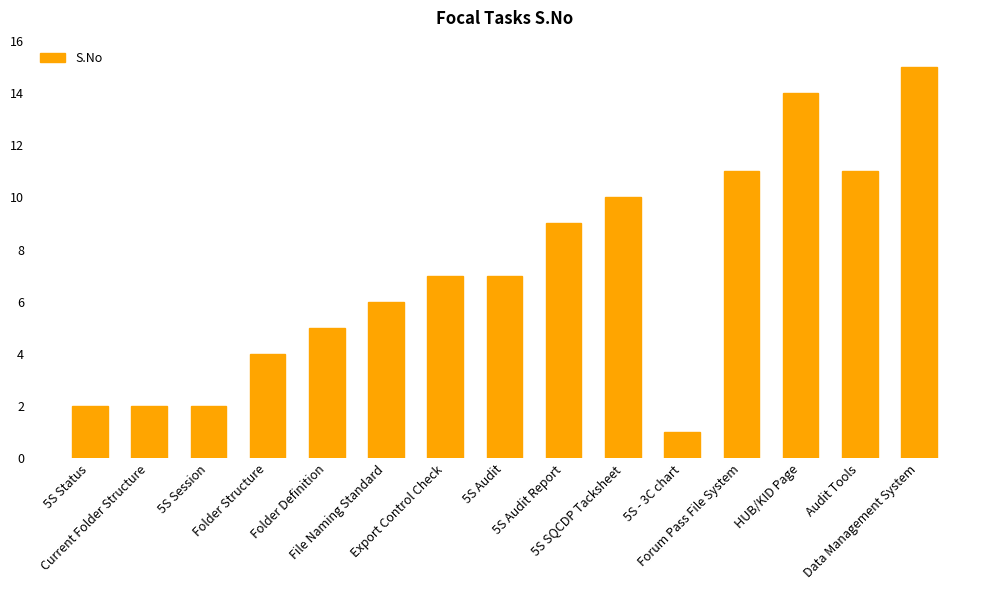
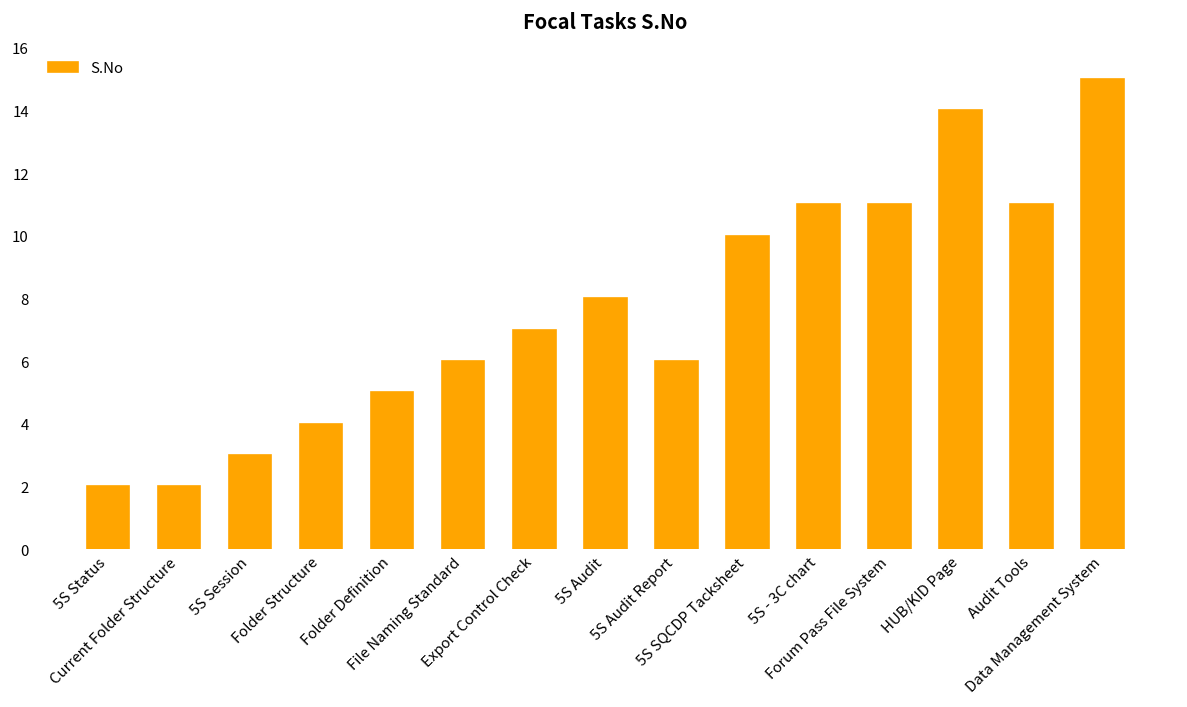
5S Session: 2 -> 3
5S Audit: 7 -> 8
5S Audit Report: 9 -> 6
5S - 3C chart: 1 -> 11
